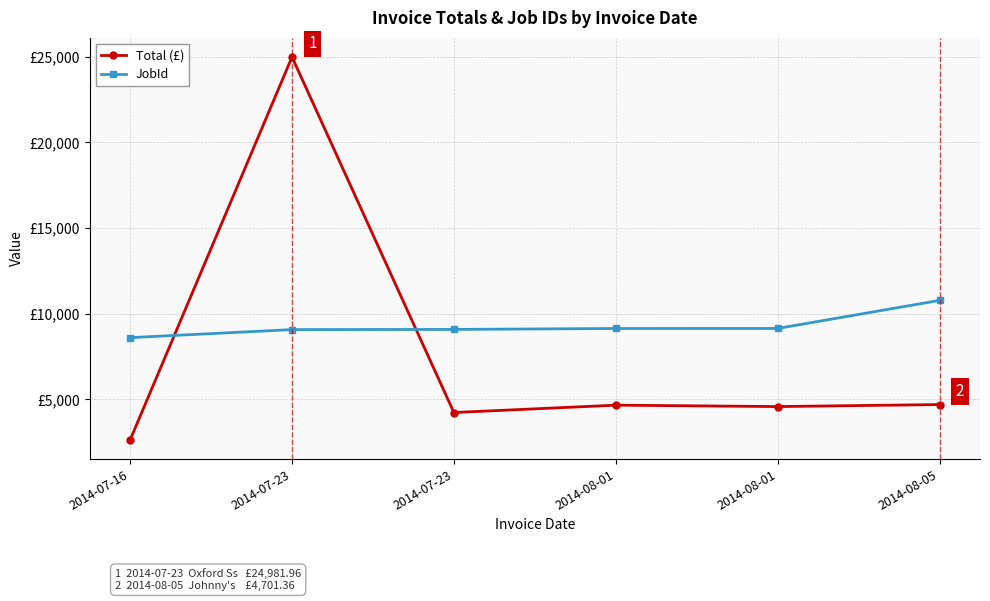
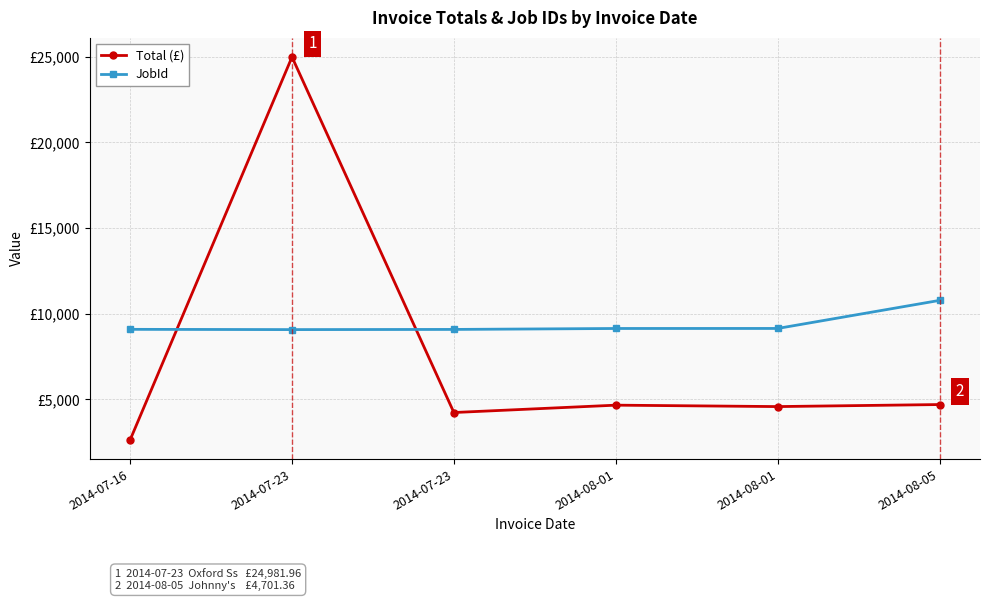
JobId, 2014-07-16: £8,600 -> £9,100
